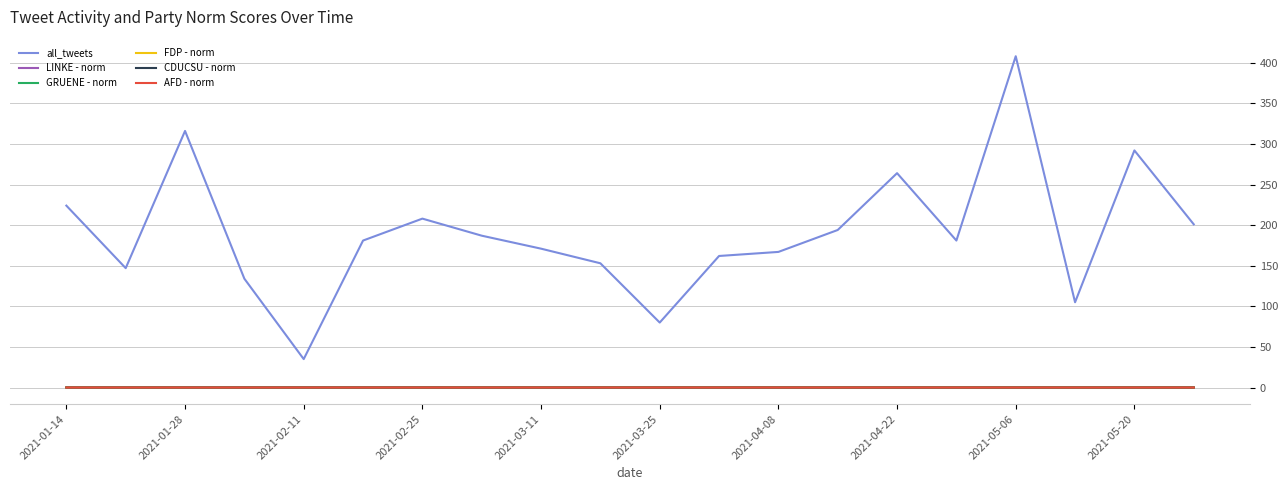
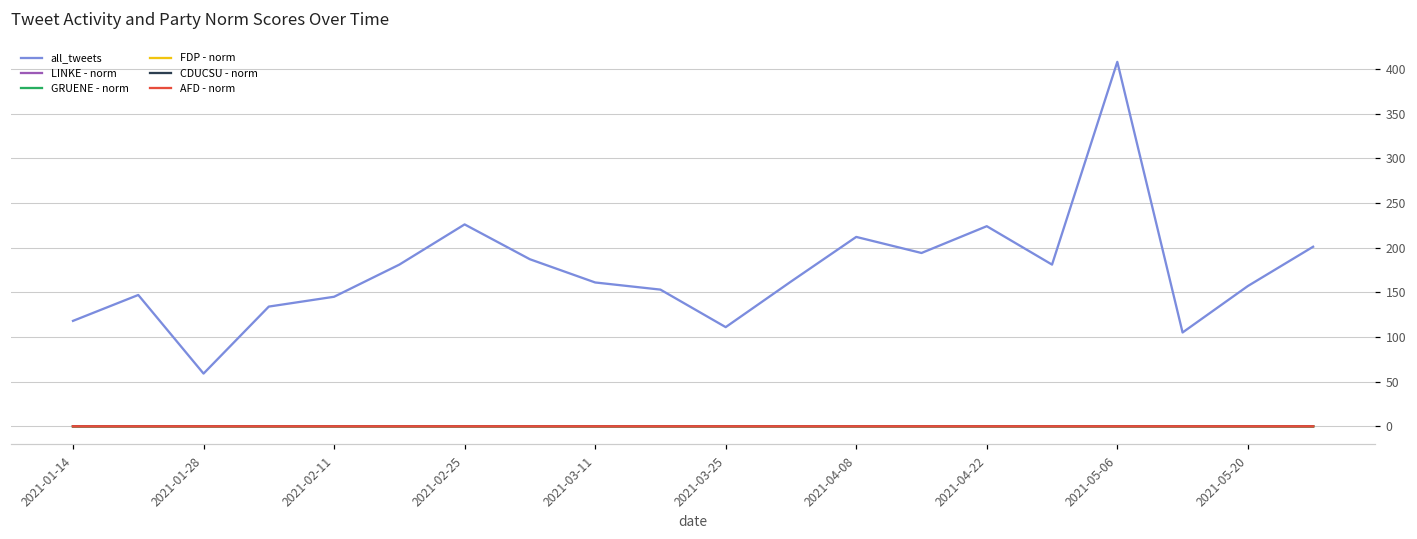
all_tweets, 2021-01-14: 220 -> 120
all_tweets, 2021-01-28: 320 -> 60
all_tweets, 2021-02-11: 40 -> 150
all_tweets, 2021-02-25: 210 -> 230
all_tweets, 2021-03-11: 170 -> 160
all_tweets, 2021-03-25: 80 -> 110
all_tweets, 2021-04-08: 170 -> 210
all_tweets, 2021-04-22: 260 -> 220
all_tweets, 2021-05-20: 290 -> 160
